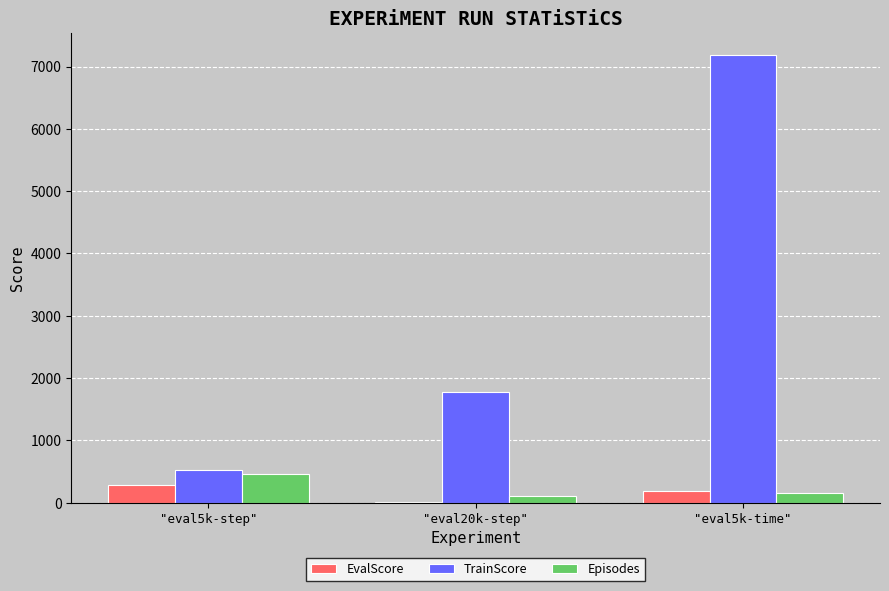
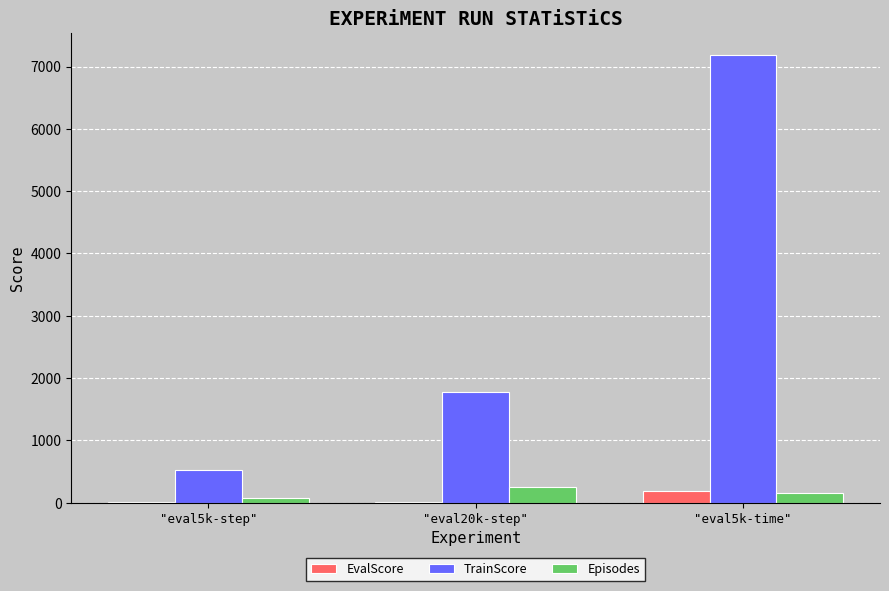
EvalScore, "eval5k-step": 300 -> 0
Episodes, "eval5k-step": 500 -> 100
Episodes, "eval20k-step": 100 -> 300
